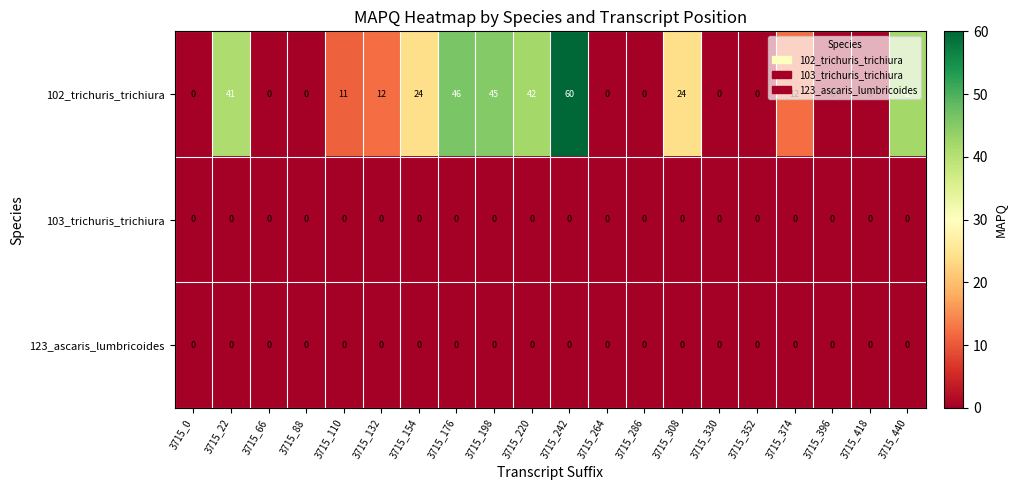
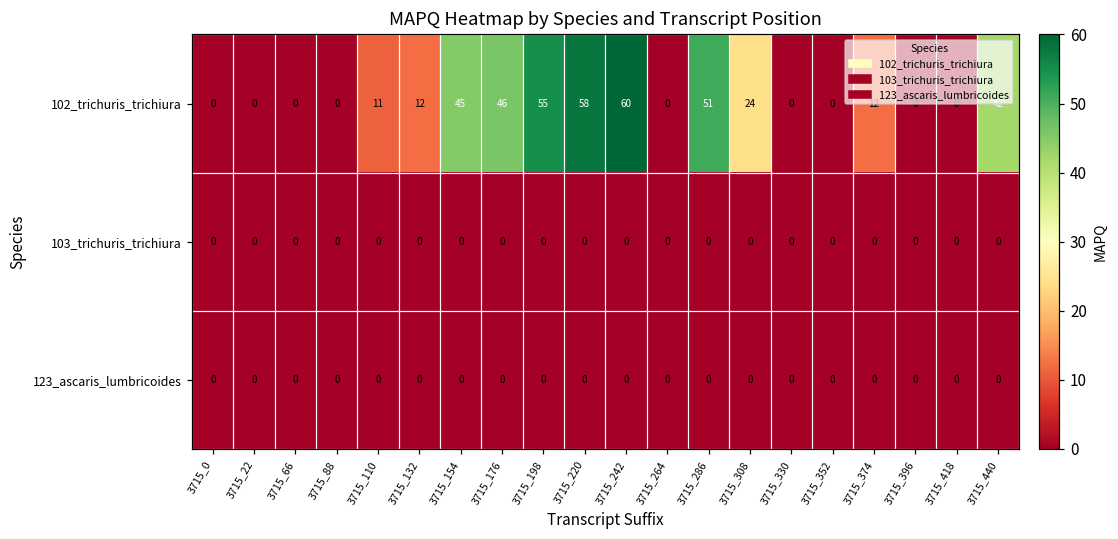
102_trichuris_trichiura, 3715_22: 41 -> 0
102_trichuris_trichiura, 3715_154: 24 -> 45
102_trichuris_trichiura, 3715_198: 45 -> 55
102_trichuris_trichiura, 3715_220: 42 -> 58
102_trichuris_trichiura, 3715_286: 0 -> 51
